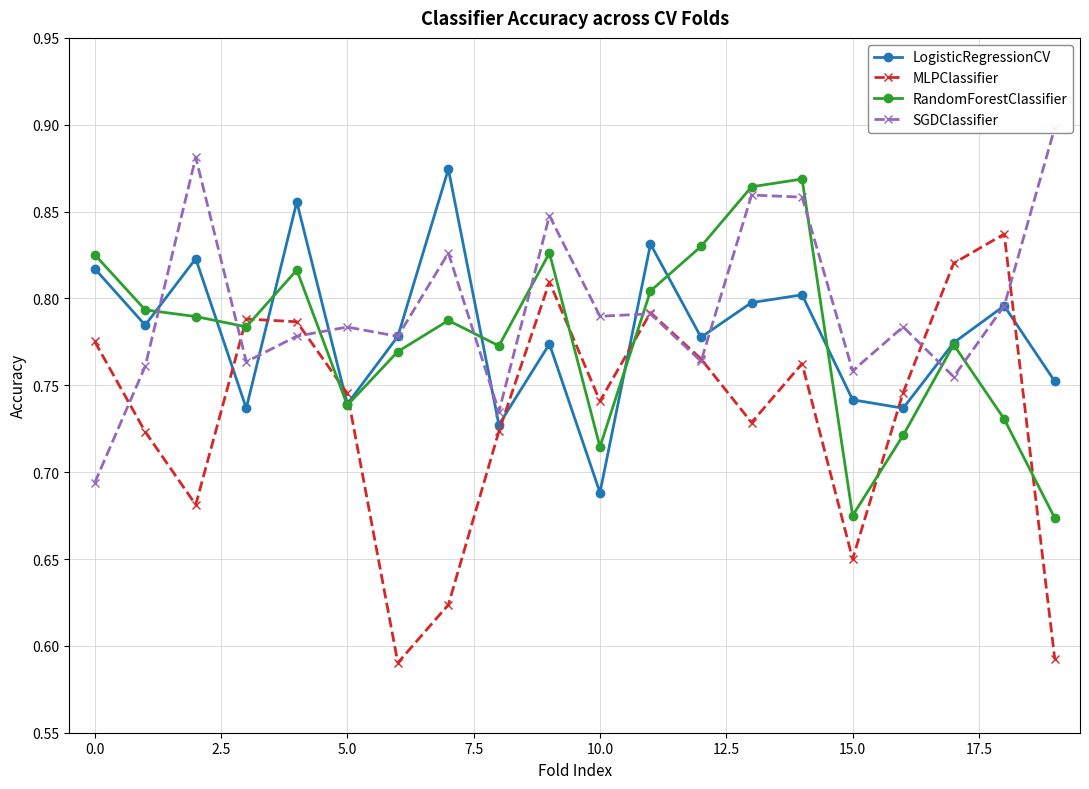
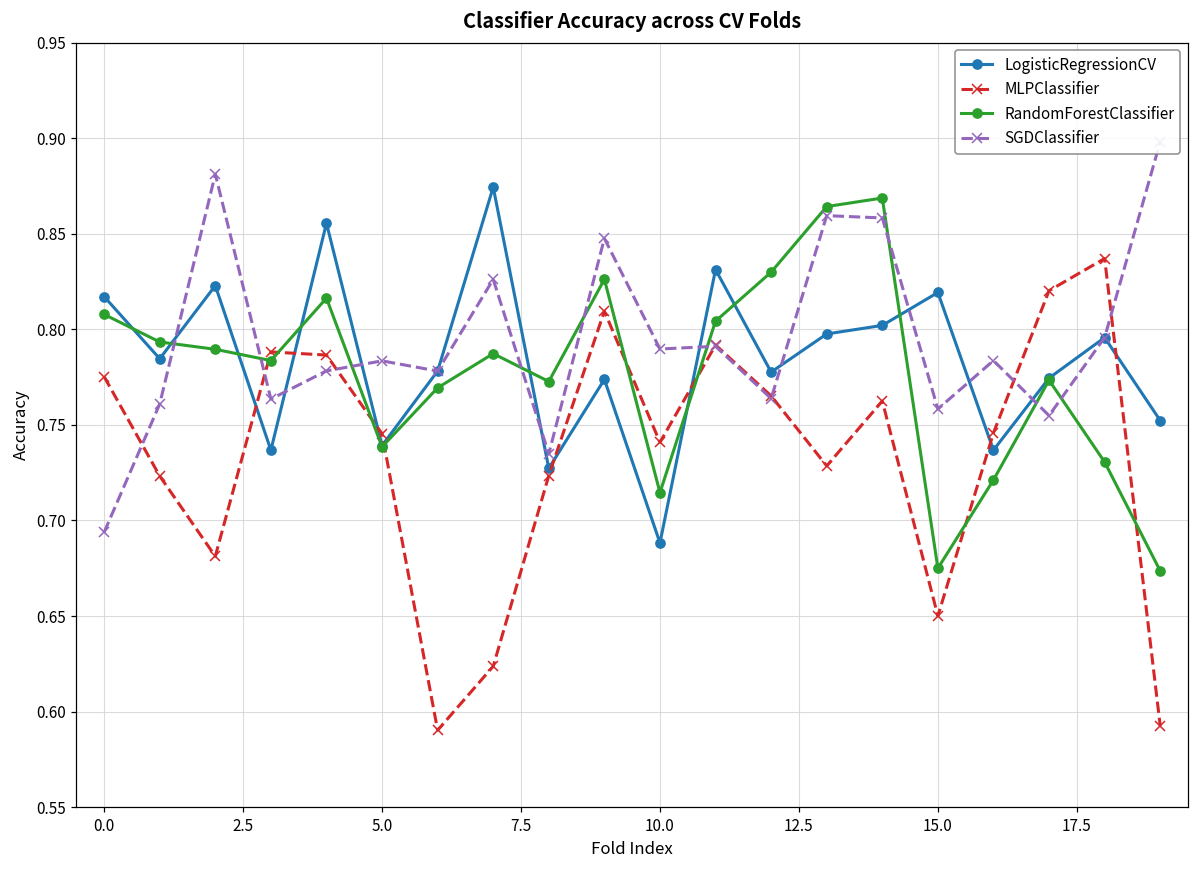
RandomForestClassifier, 0.0: 0.825 -> 0.808
LogisticRegressionCV, 15.0: 0.742 -> 0.819
